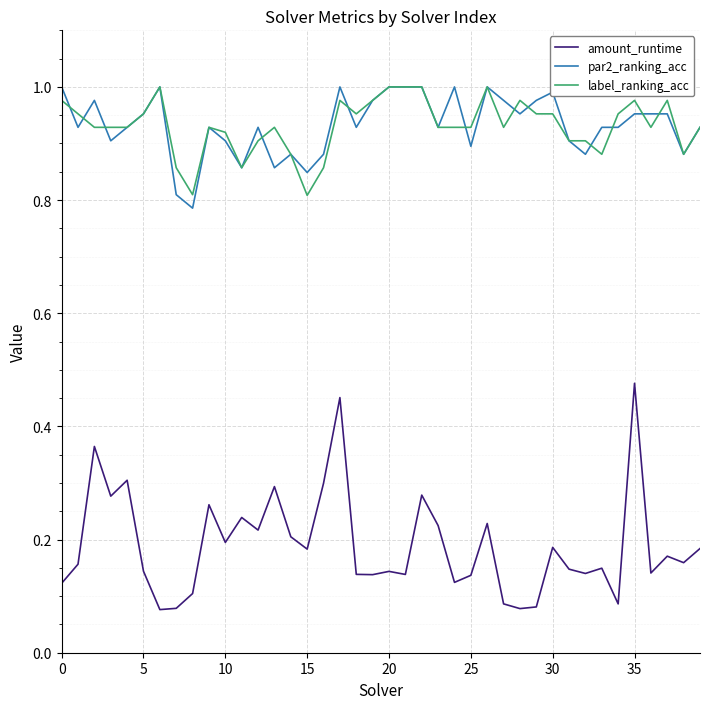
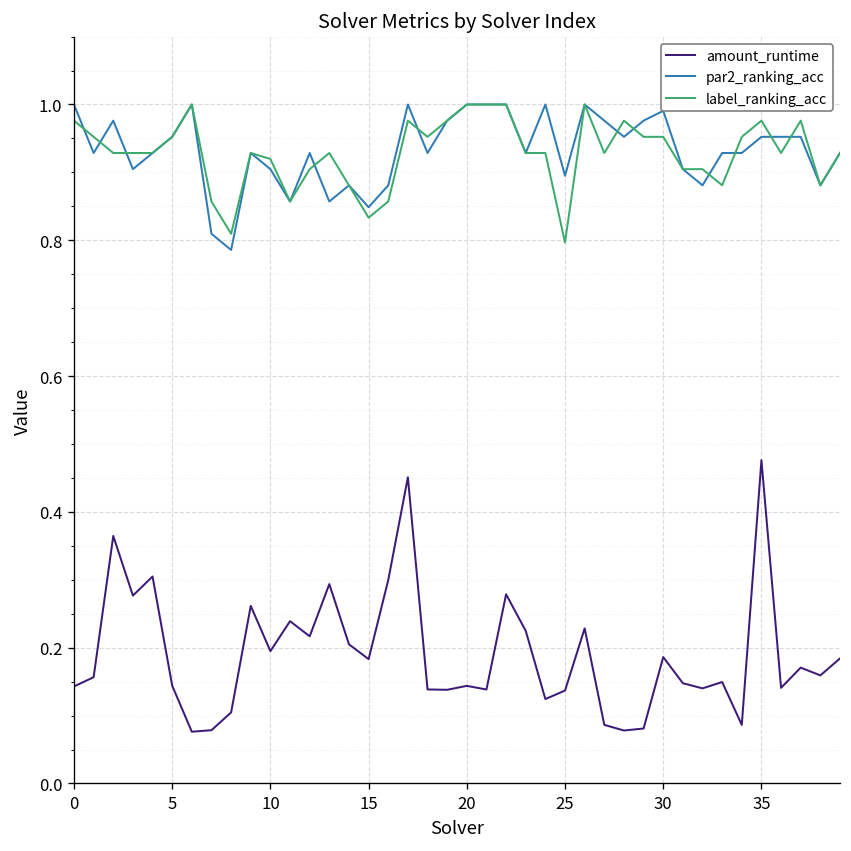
amount_runtime, 0: 0.12 -> 0.14
label_ranking_acc, 15: 0.81 -> 0.83
label_ranking_acc, 25: 0.93 -> 0.80
